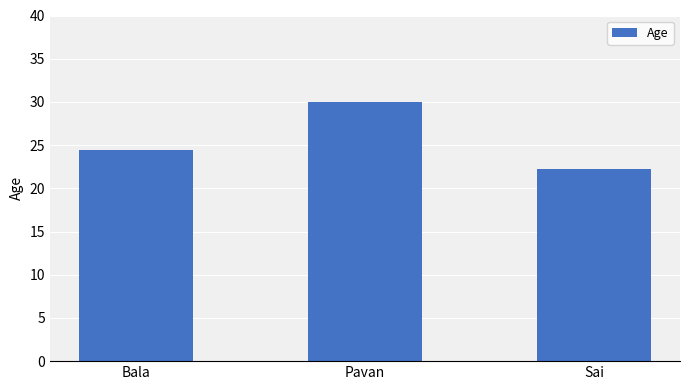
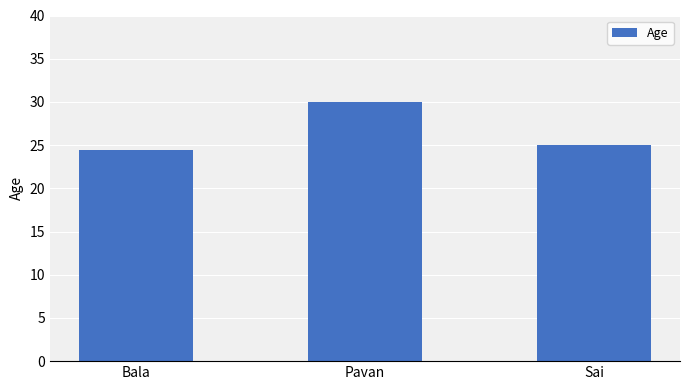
Sai: 22 -> 25
